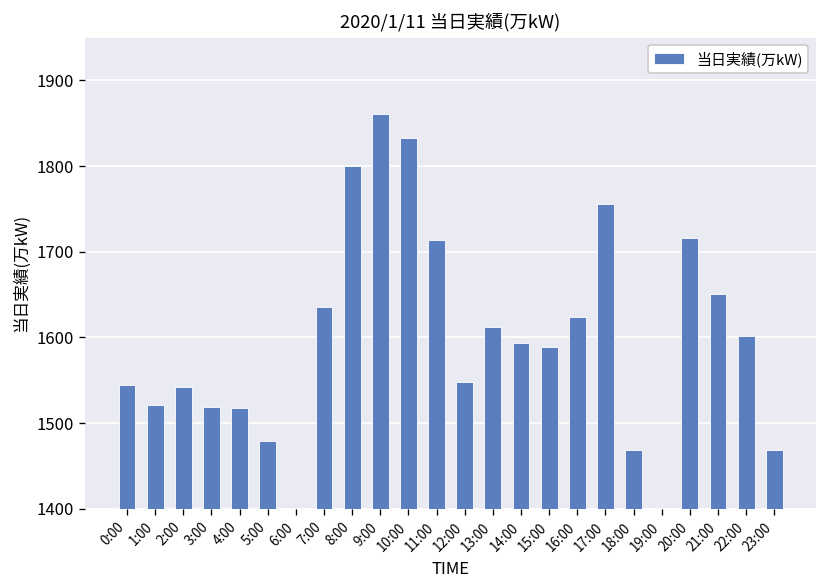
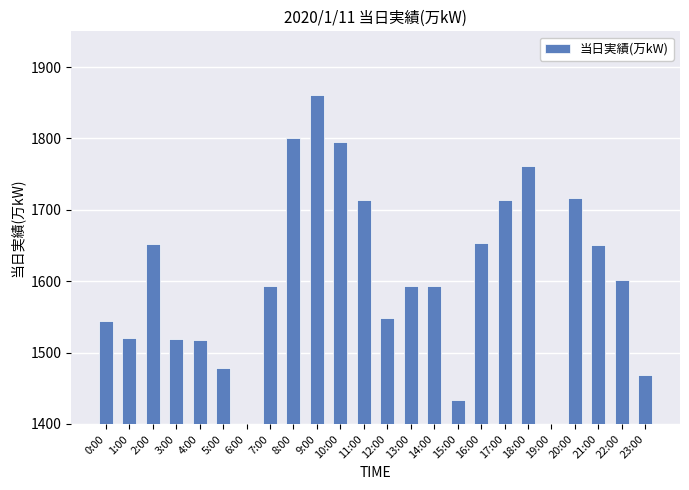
2:00: 1540 -> 1650
7:00: 1640 -> 1590
10:00: 1830 -> 1800
13:00: 1610 -> 1590
15:00: 1590 -> 1430
16:00: 1620 -> 1650
17:00: 1760 -> 1710
18:00: 1470 -> 1760
